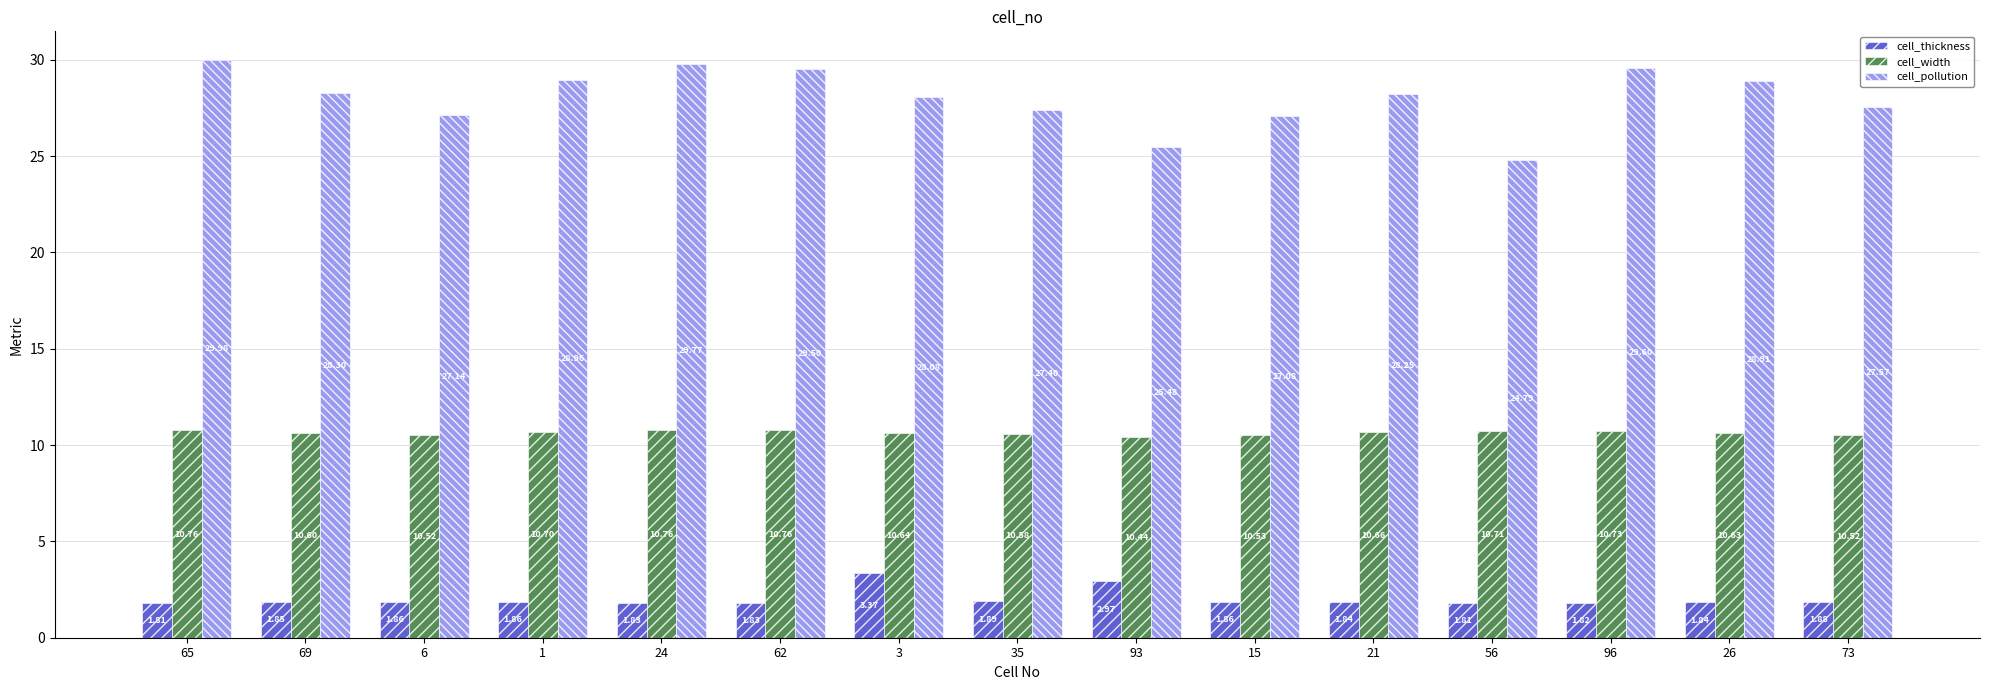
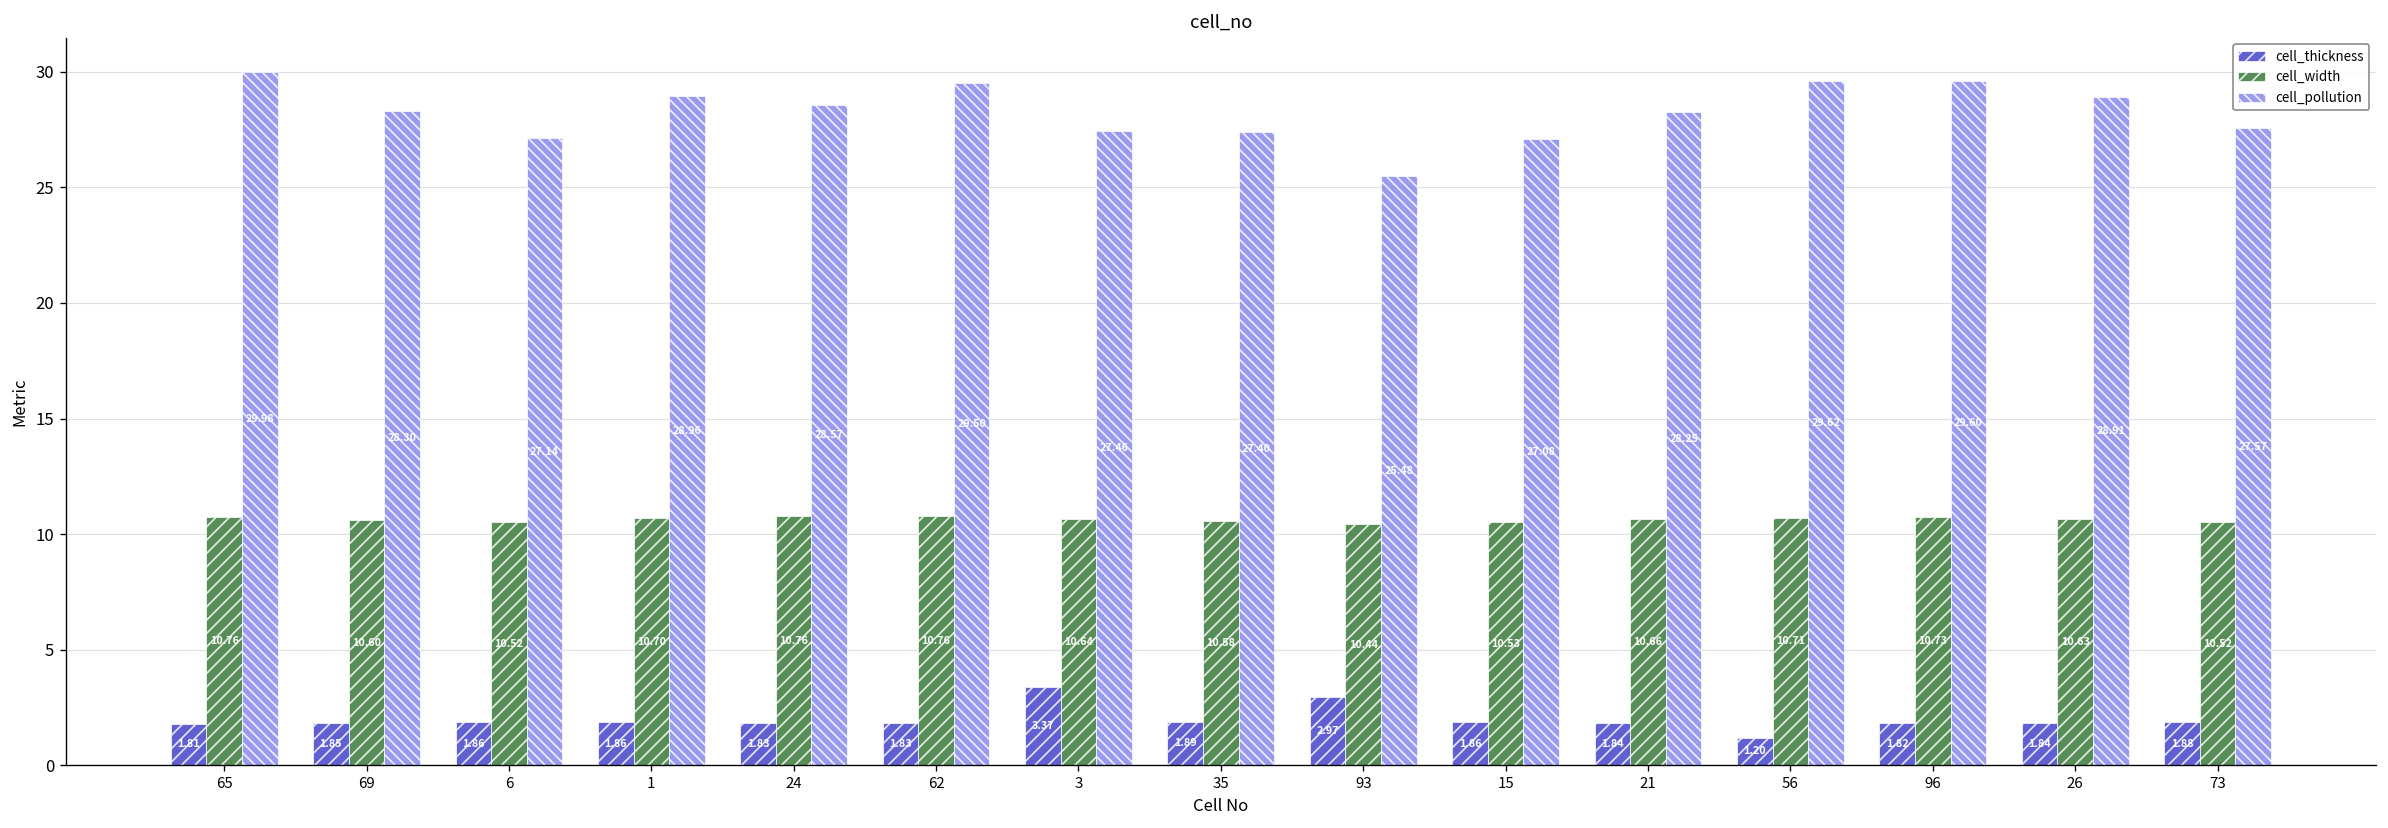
cell_pollution, 24: 29.77 -> 28.57
cell_pollution, 3: 28.08 -> 27.46
cell_thickness, 56: 1.81 -> 1.20
cell_pollution, 56: 24.79 -> 29.62
